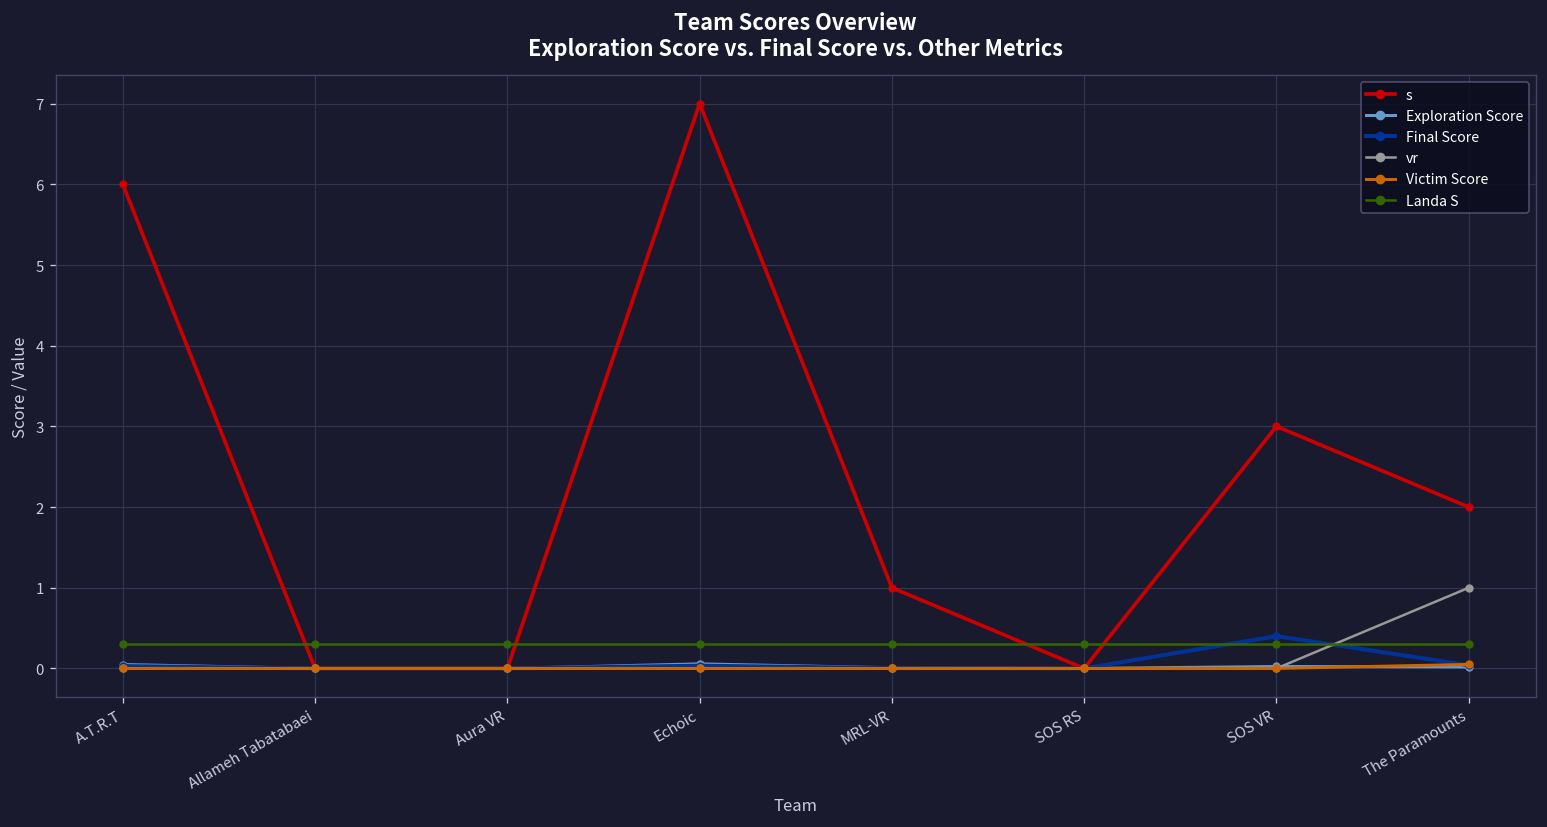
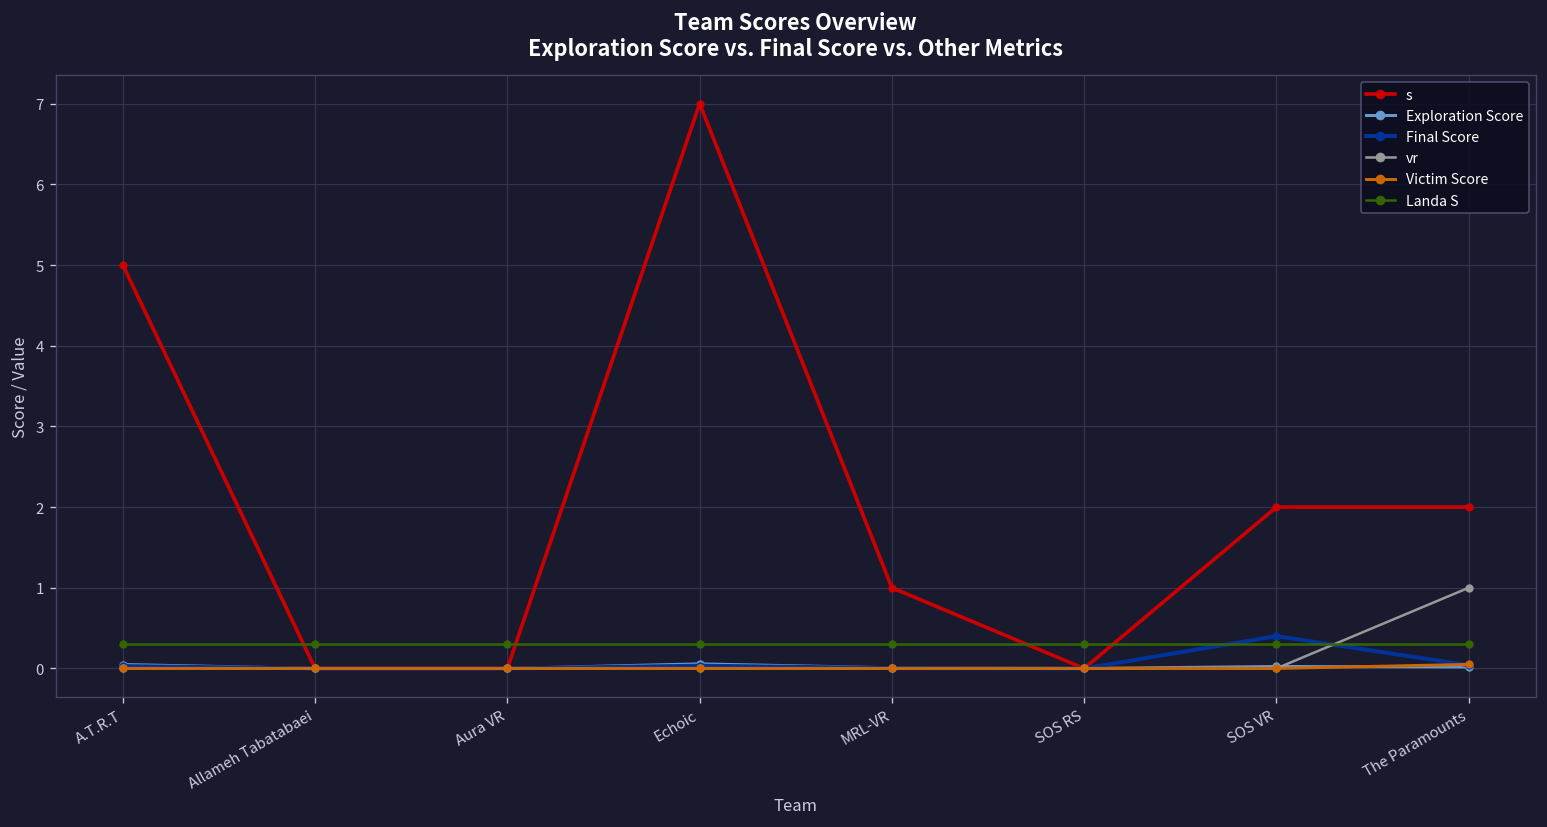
s, A.T.R.T: 6 -> 5
s, SOS VR: 3 -> 2
